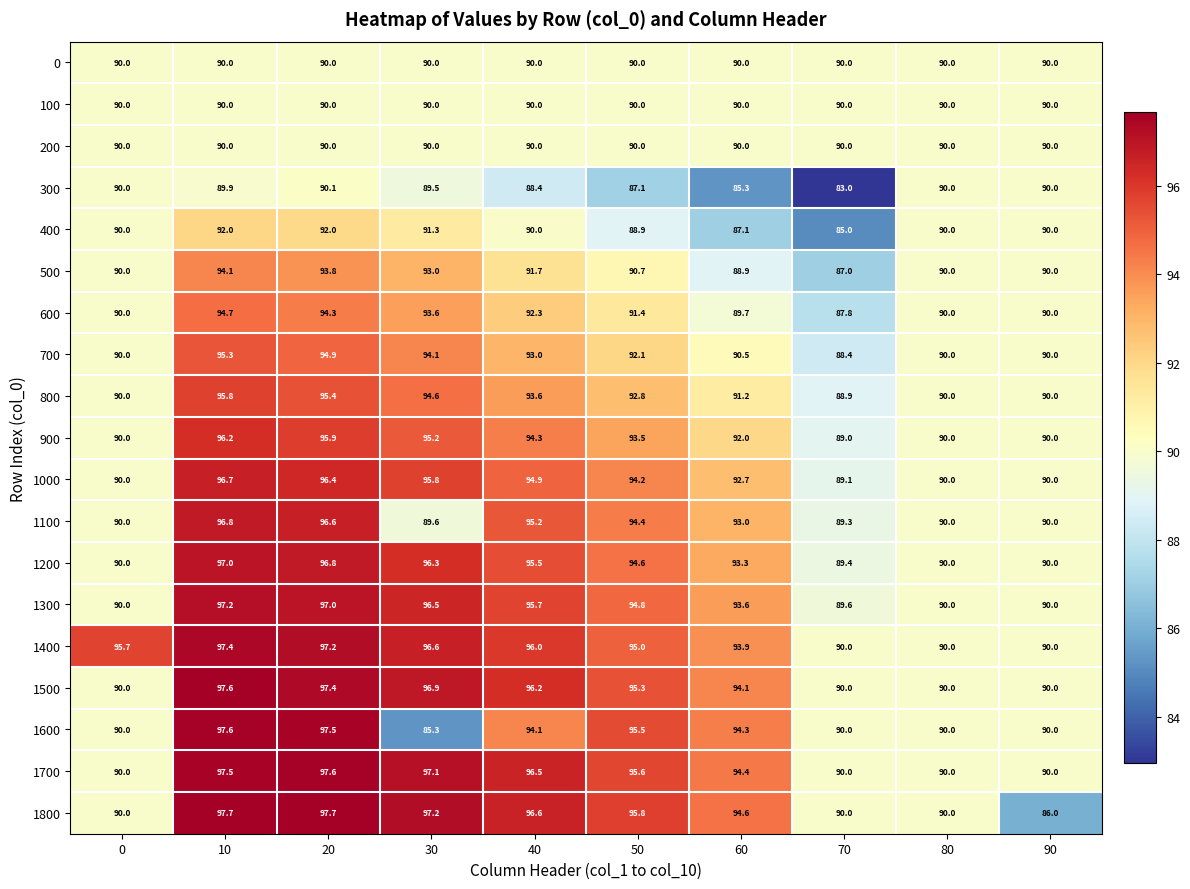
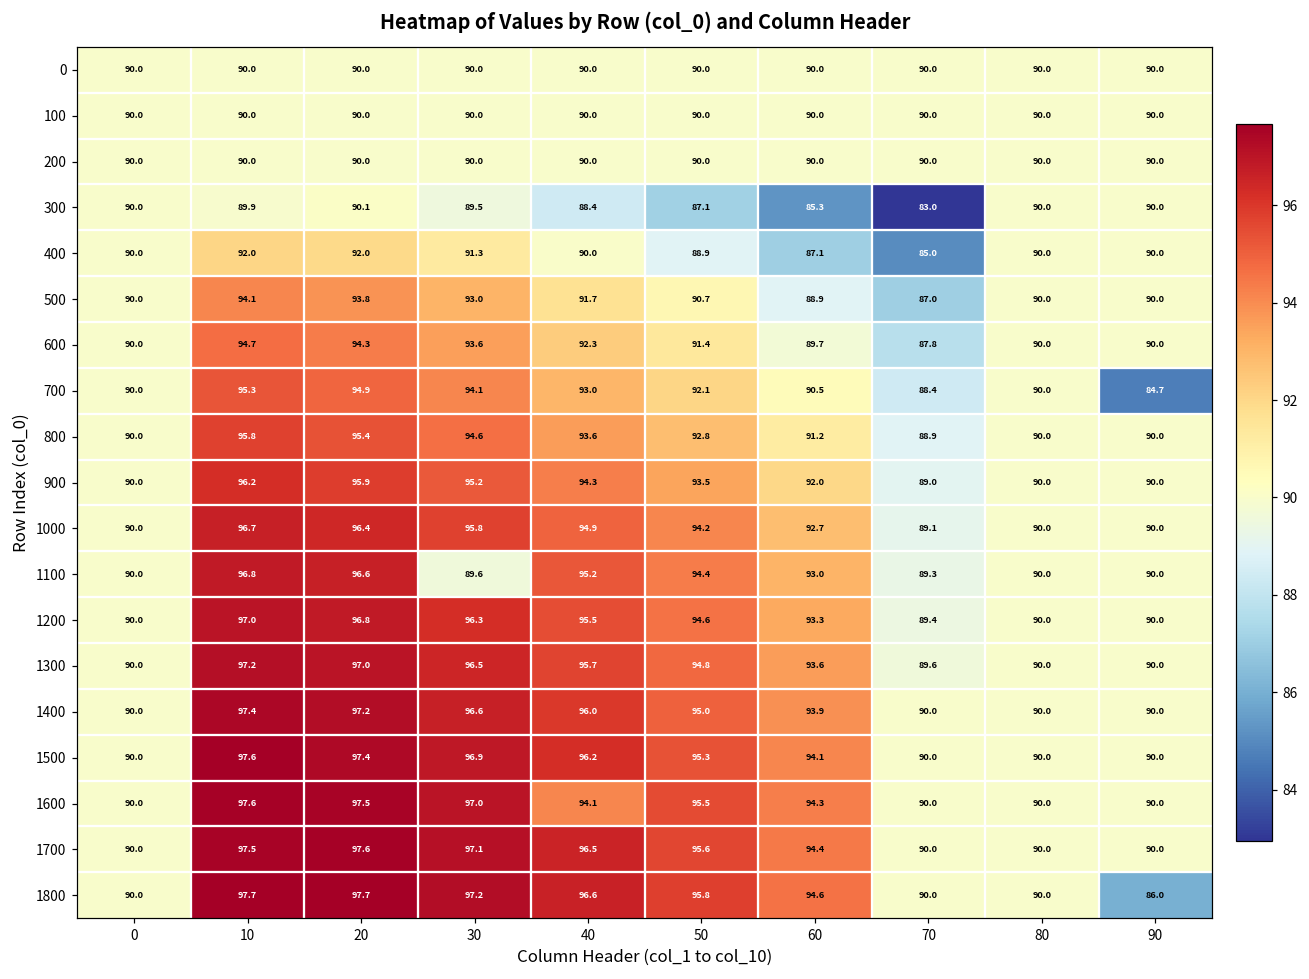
700, 90: 90.0 -> 84.7
1400, 0: 95.7 -> 90.0
1600, 30: 85.3 -> 97.0
